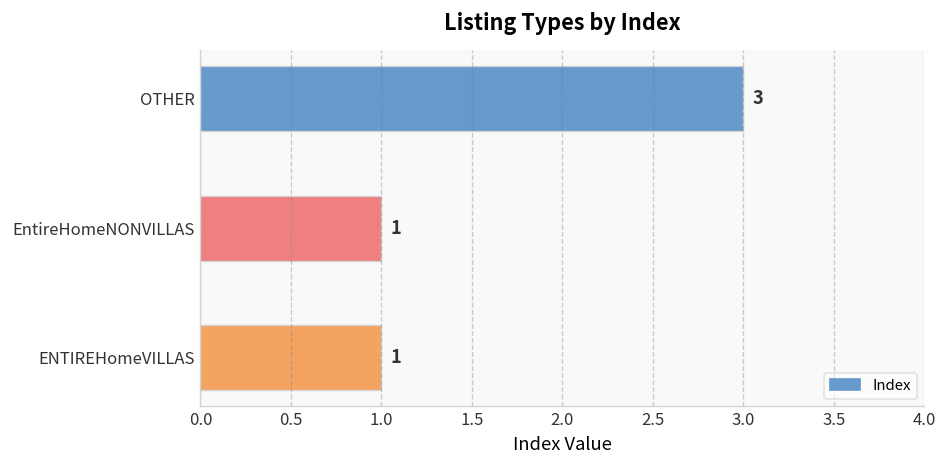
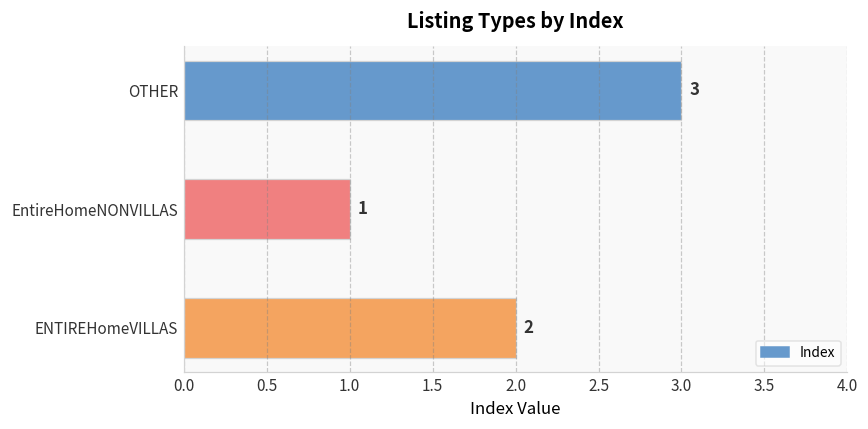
ENTIREHomeVILLAS: 1 -> 2
